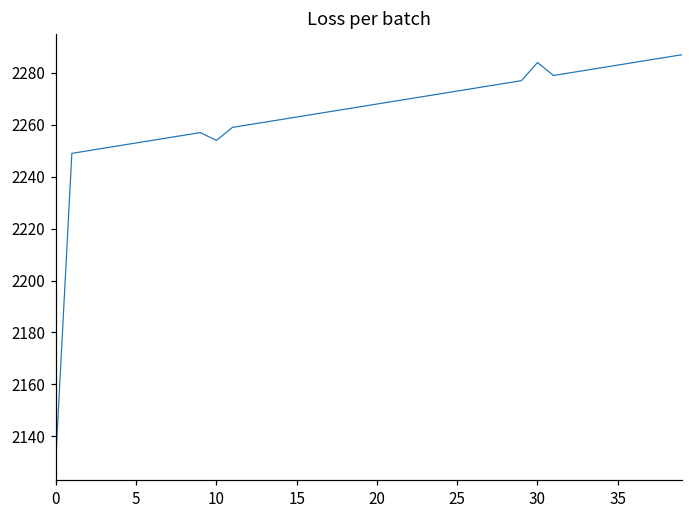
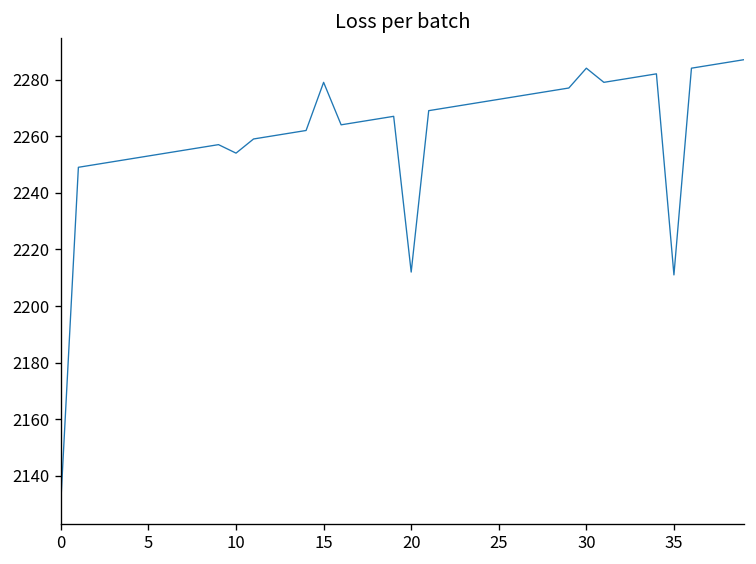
15: 2263 -> 2279
20: 2268 -> 2212
35: 2283 -> 2211
